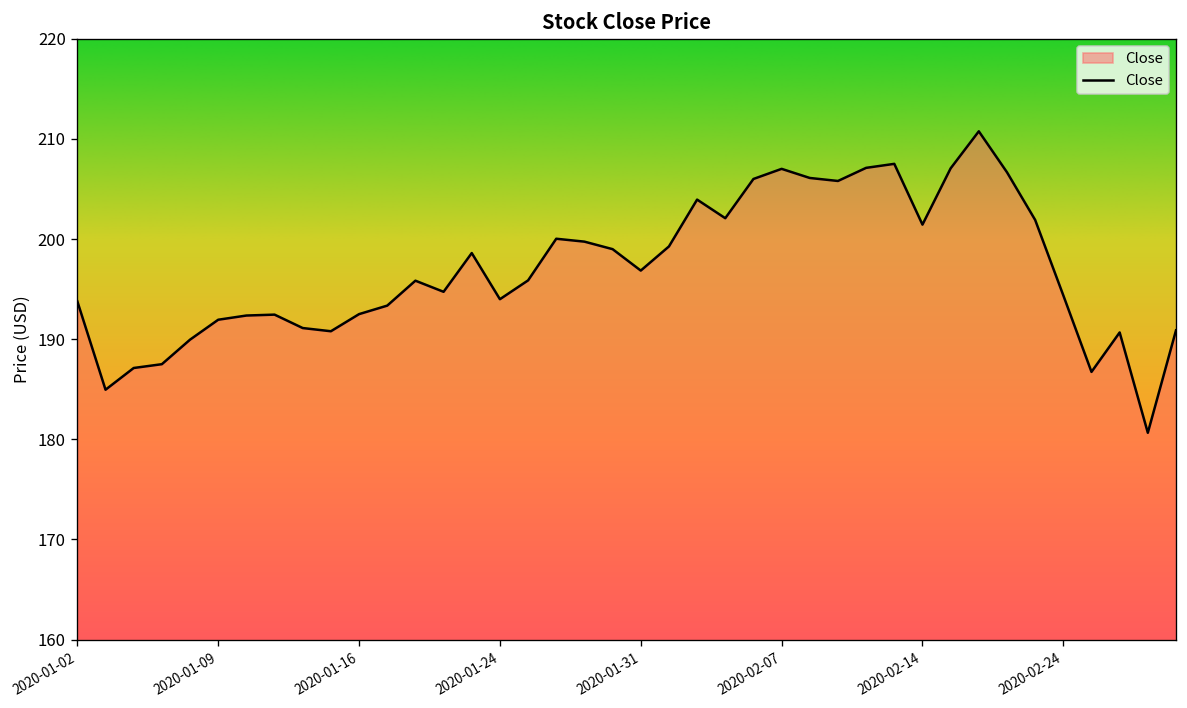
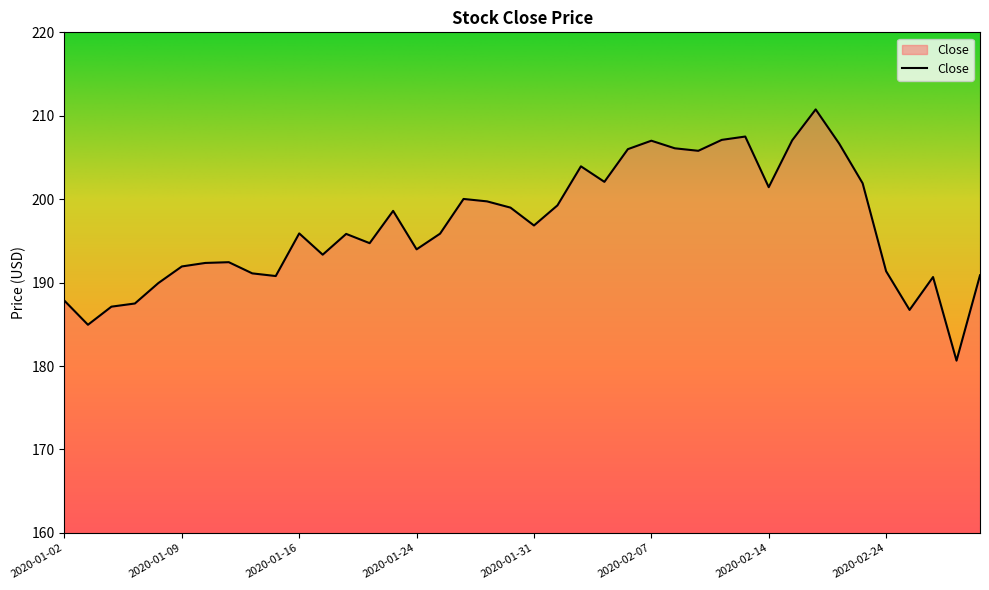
2020-01-02: 194 -> 188
2020-01-16: 193 -> 196
2020-02-24: 194 -> 191
